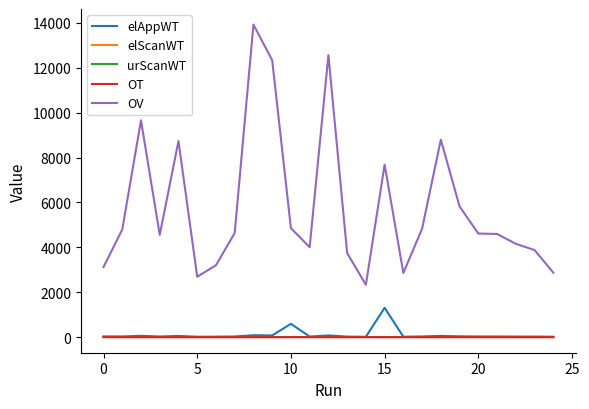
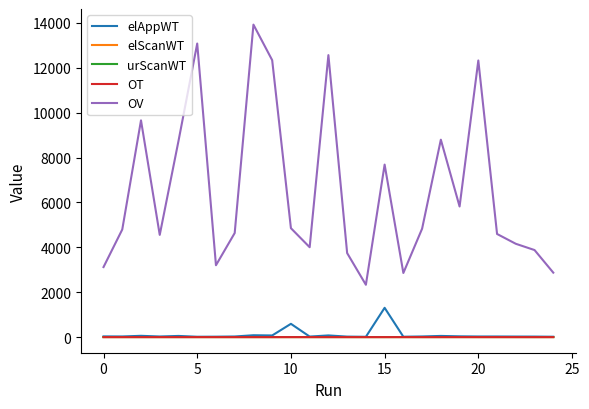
OV, 5: 2700 -> 13100
OV, 20: 4600 -> 12300
